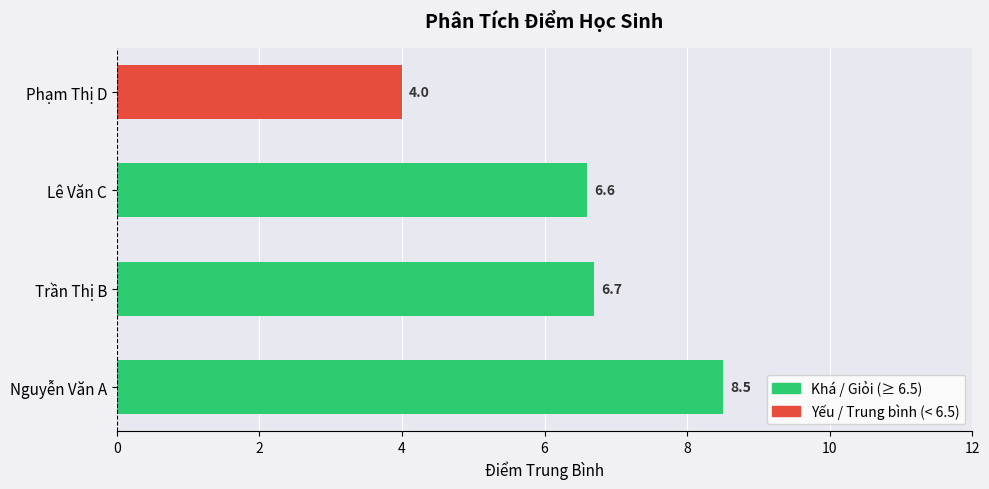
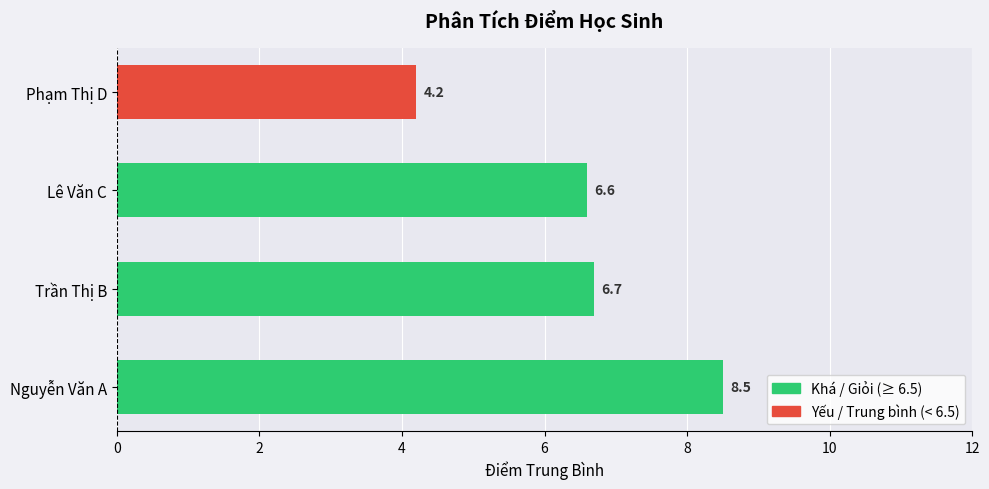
Phạm Thị D: 4.0 -> 4.2
